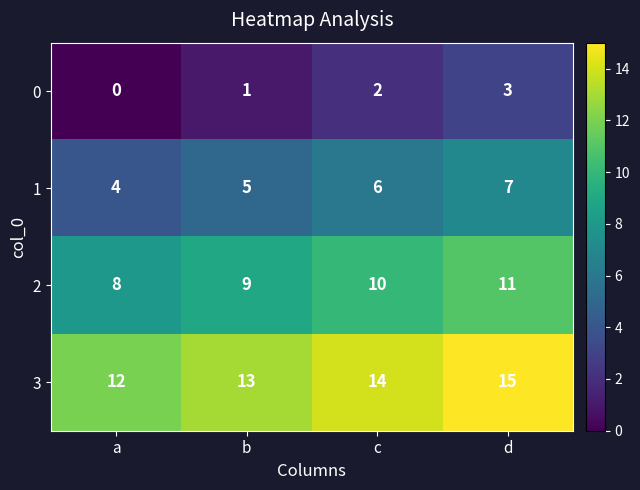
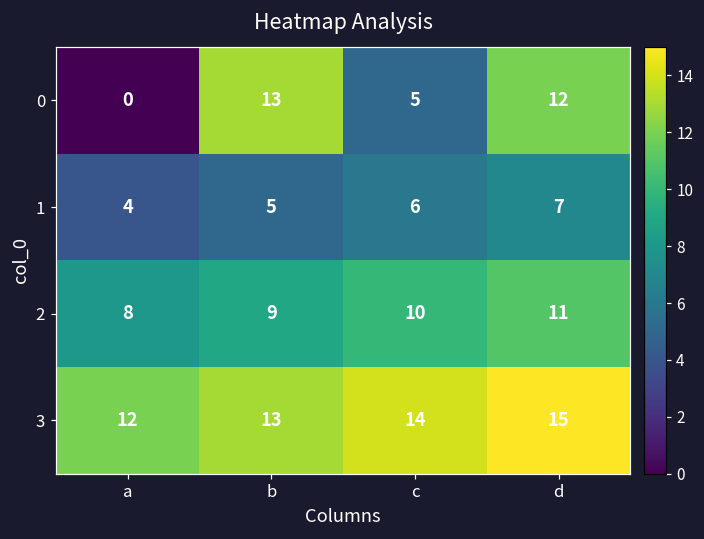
0, b: 1 -> 13
0, c: 2 -> 5
0, d: 3 -> 12
